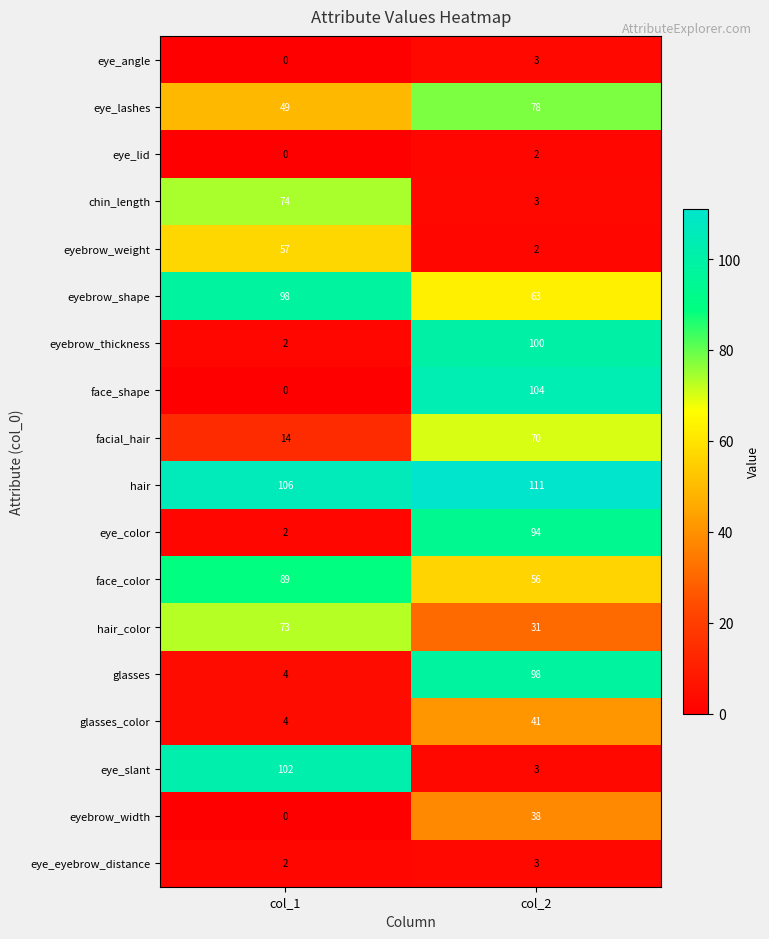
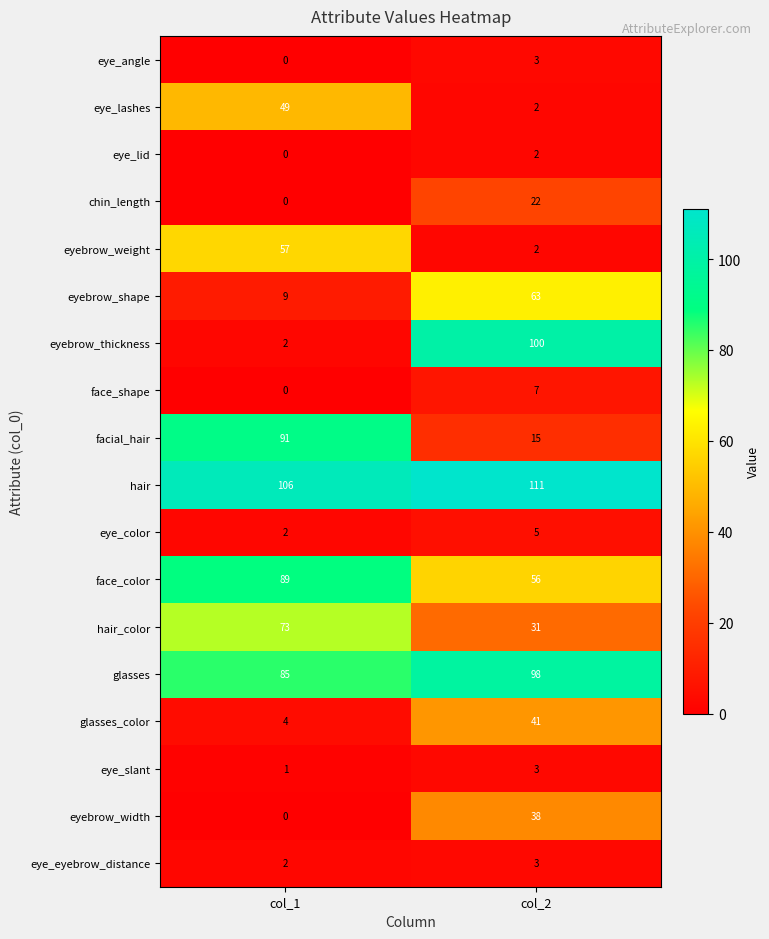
eye_lashes, col_2: 78 -> 2
chin_length, col_1: 74 -> 0
chin_length, col_2: 3 -> 22
eyebrow_shape, col_1: 98 -> 9
face_shape, col_2: 104 -> 7
facial_hair, col_1: 14 -> 91
facial_hair, col_2: 70 -> 15
eye_color, col_2: 94 -> 5
glasses, col_1: 4 -> 85
eye_slant, col_1: 102 -> 1
